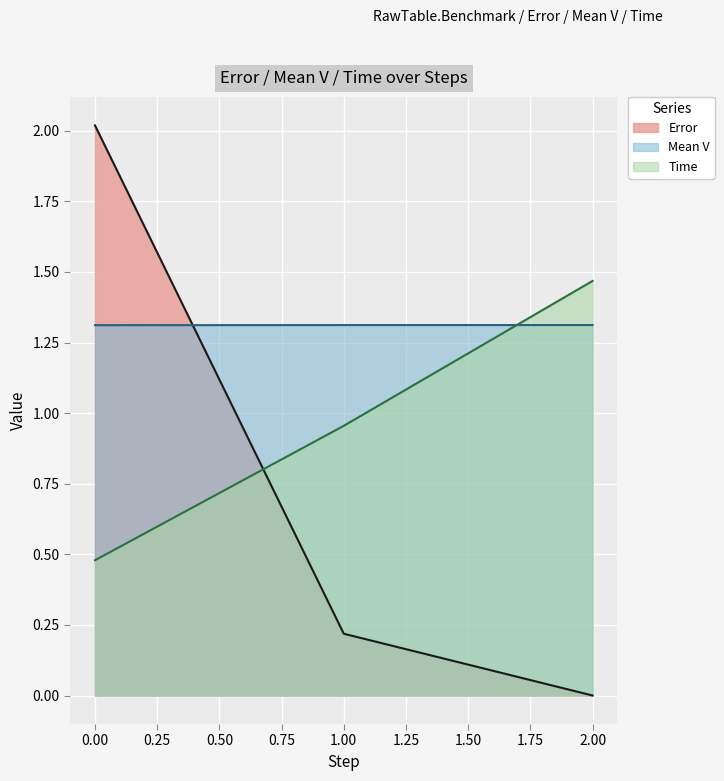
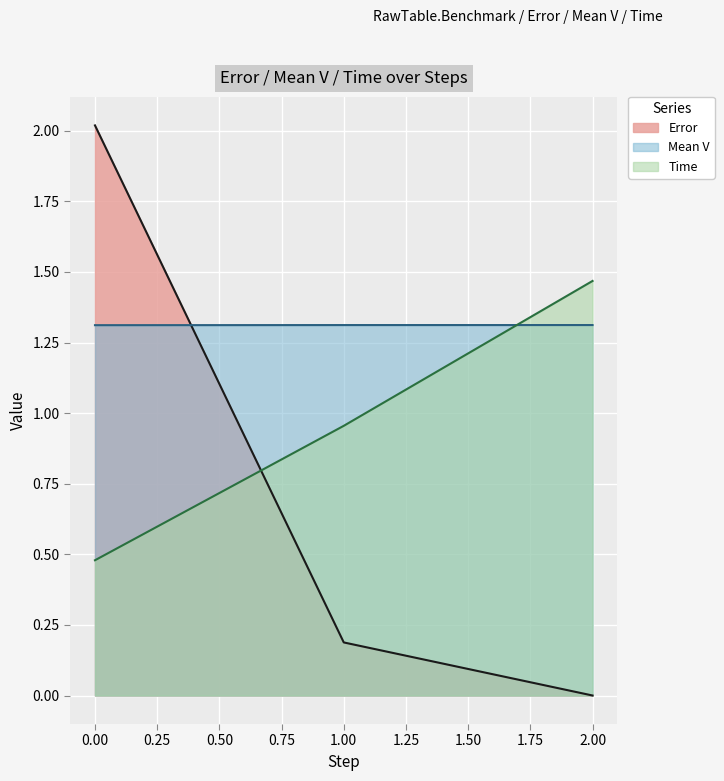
Error, 1.00: 0.22 -> 0.19
